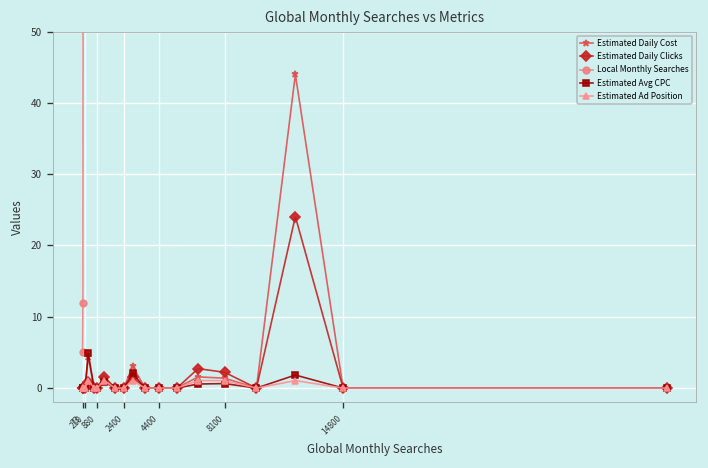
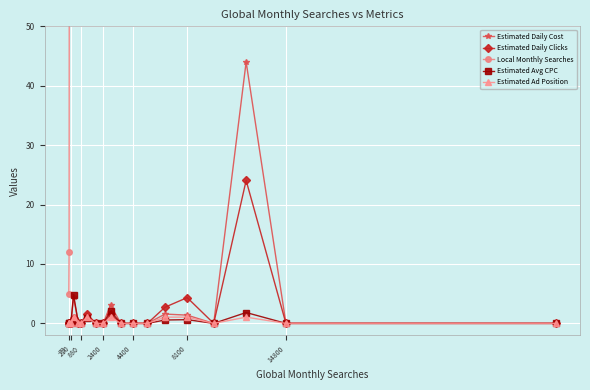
Estimated Daily Clicks, 8100: 2 -> 4
